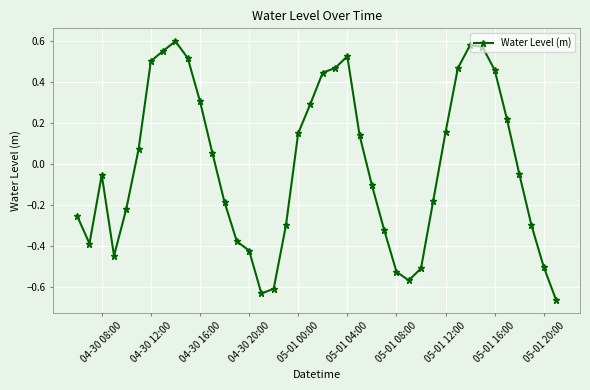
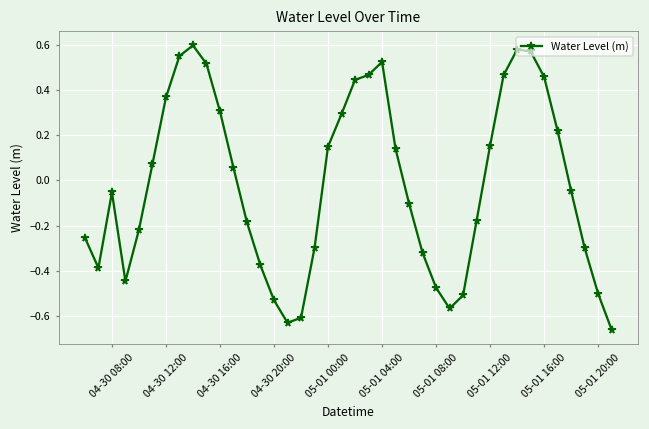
04-30 12:00: 0.50 -> 0.37
04-30 20:00: -0.42 -> -0.53
05-01 08:00: -0.52 -> -0.47
